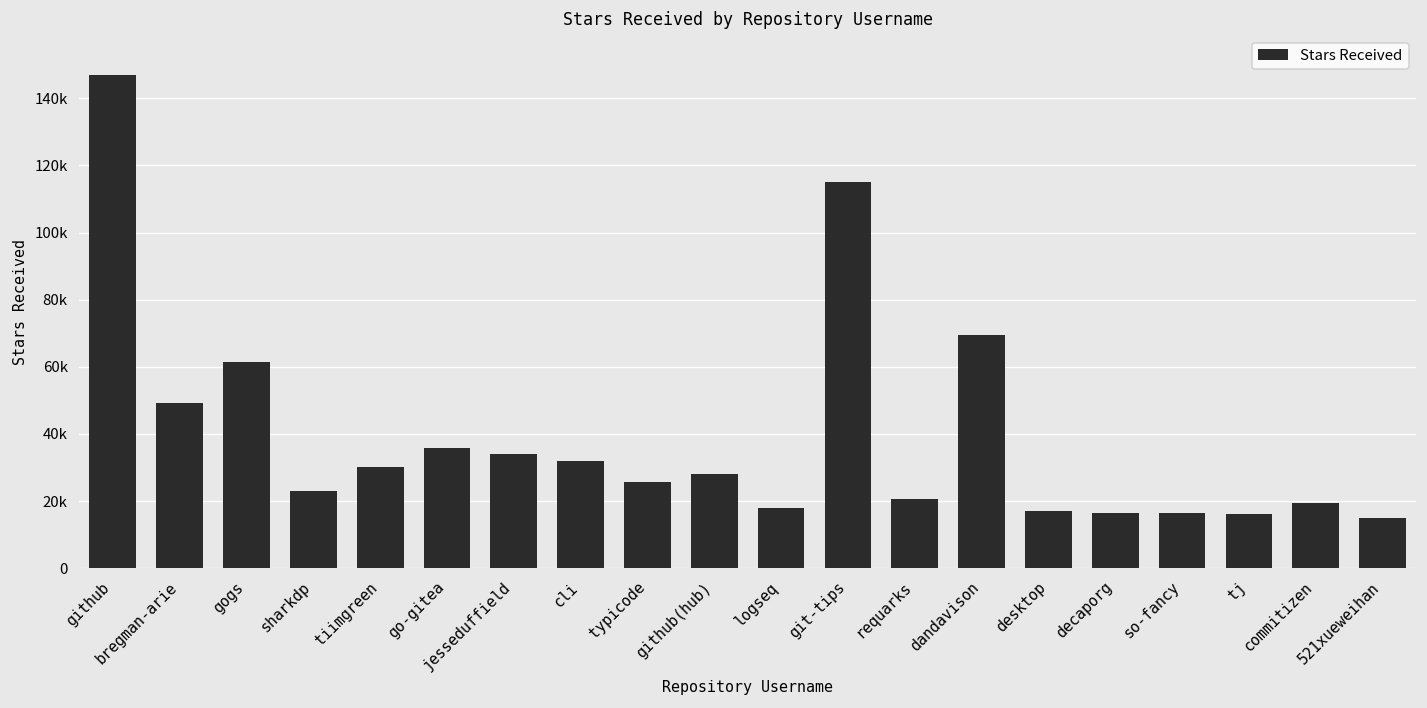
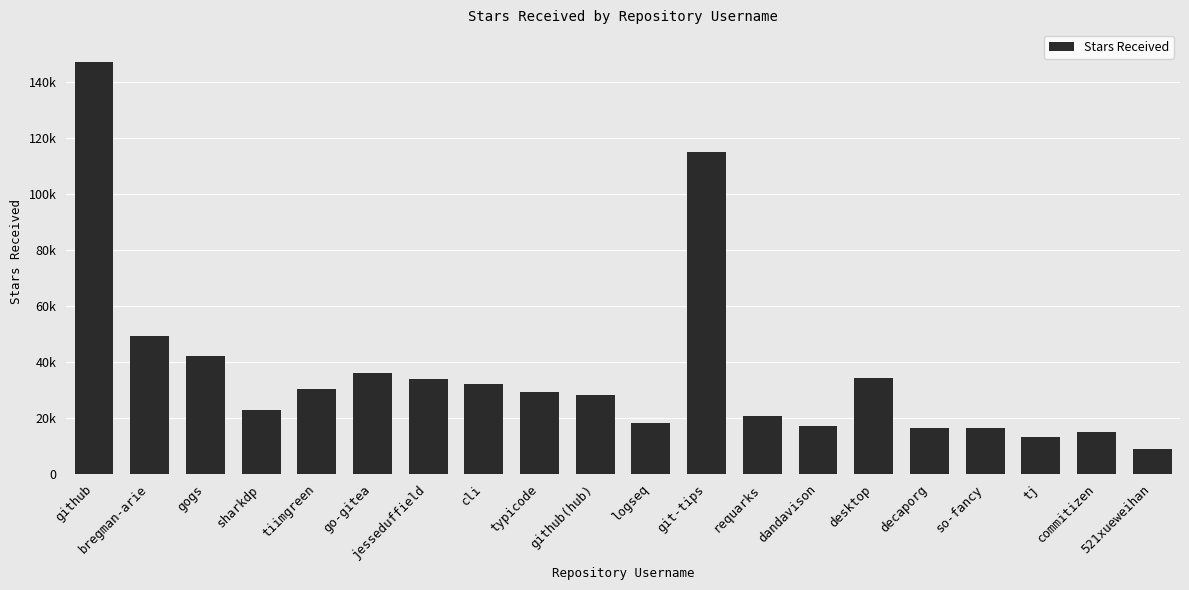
gogs: 61000 -> 42000
typicode: 26000 -> 29000
dandavison: 70000 -> 17000
desktop: 17000 -> 34000
tj: 16000 -> 13000
commitizen: 19000 -> 15000
521xueweihan: 15000 -> 9000
